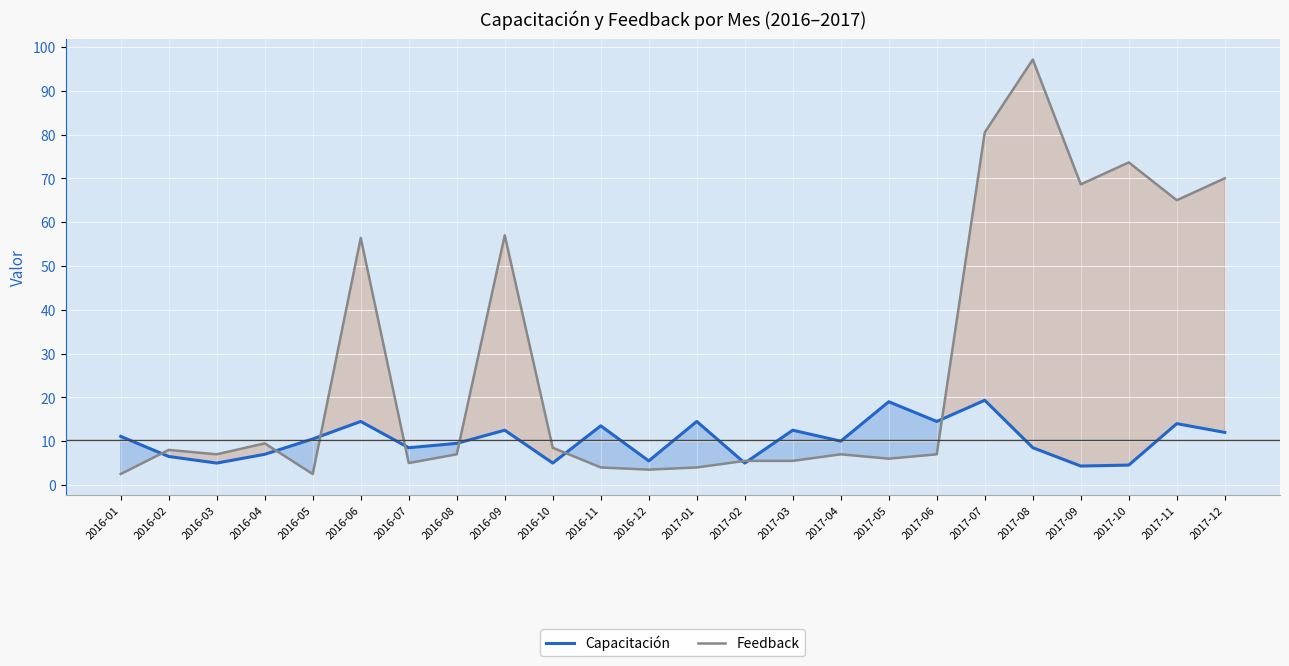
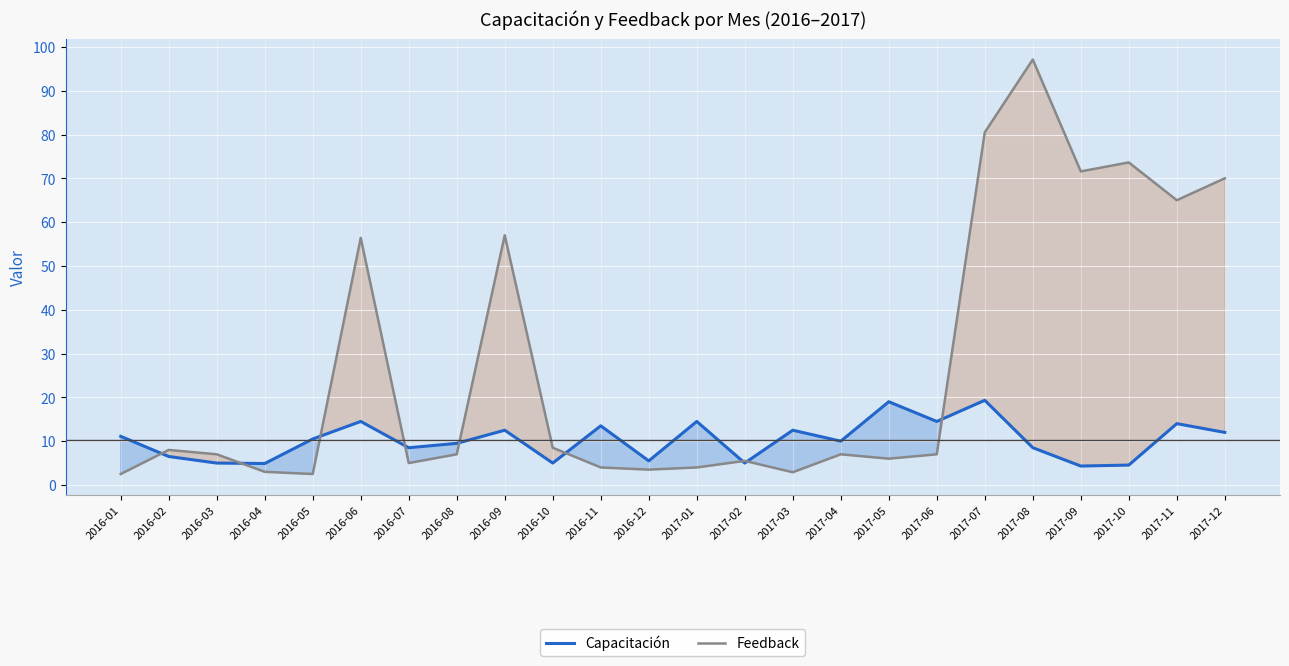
Capacitación, 2016-04: 7 -> 5
Feedback, 2016-04: 10 -> 3
Feedback, 2017-03: 6 -> 3
Feedback, 2017-09: 69 -> 72
